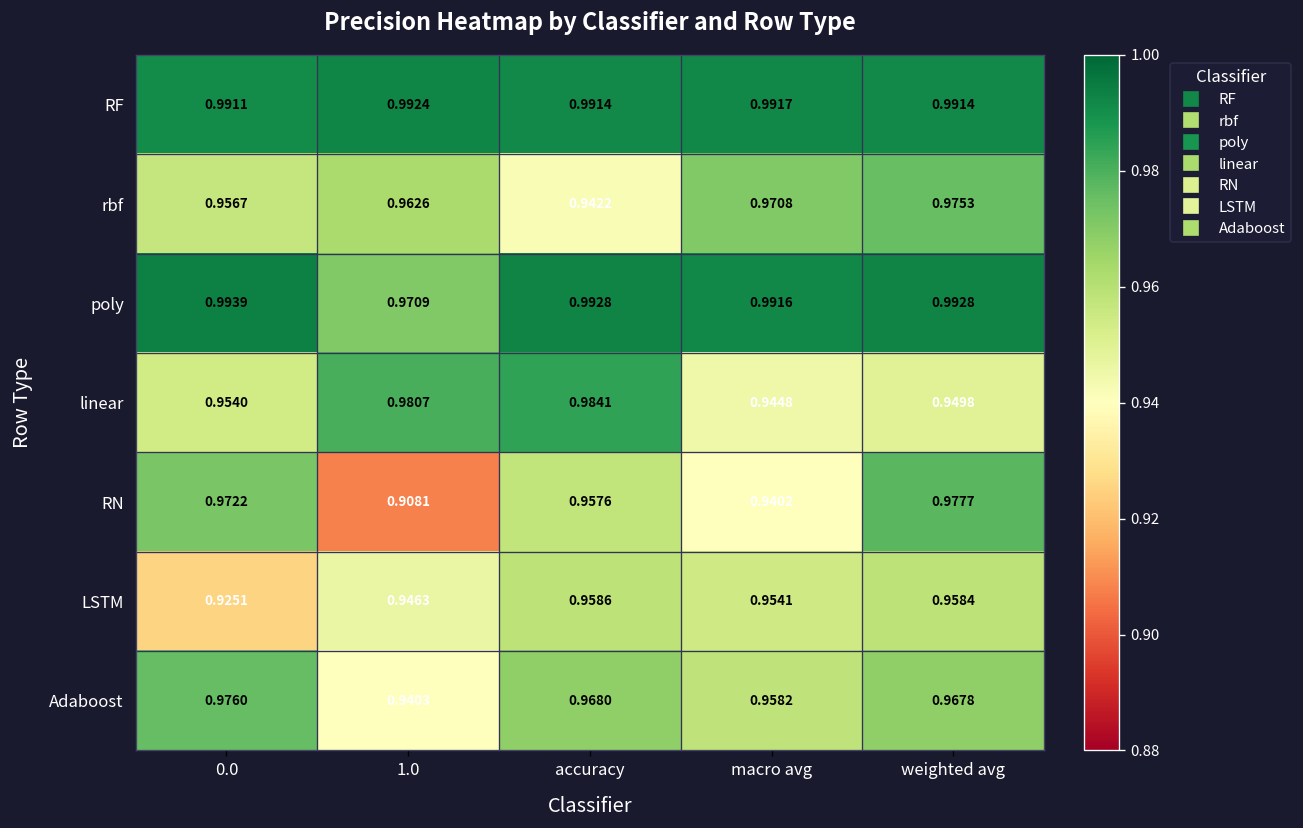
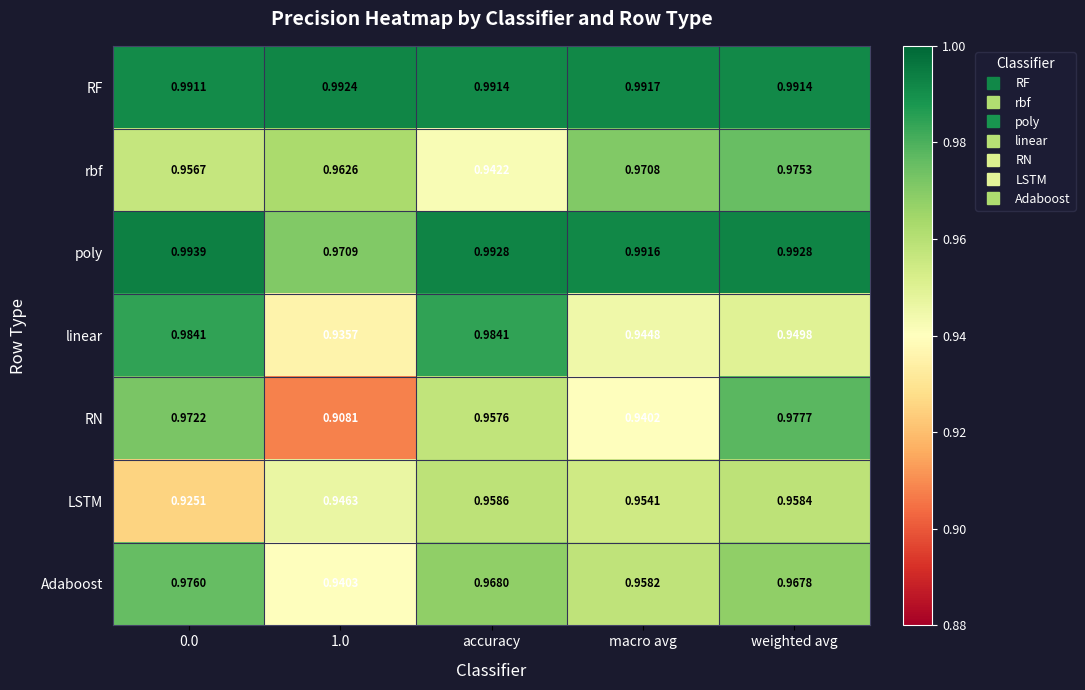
linear, 0.0: 0.9540 -> 0.9841
linear, 1.0: 0.9807 -> 0.9357
